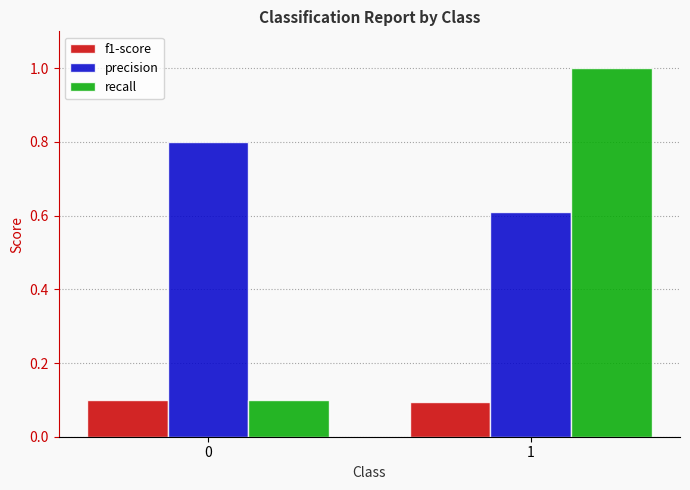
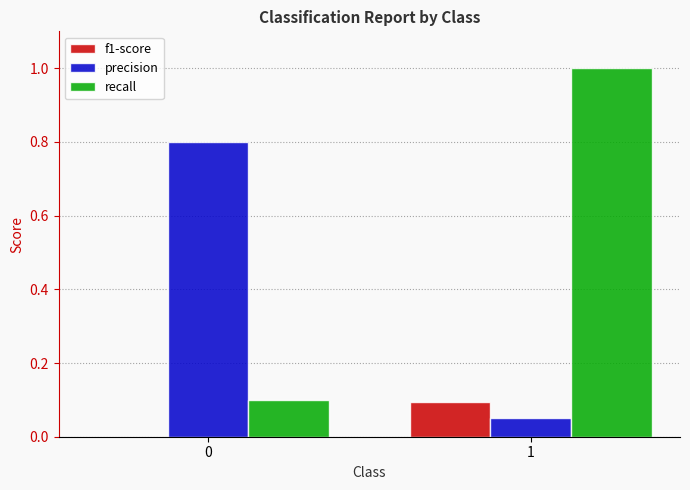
f1-score, 0: 0.1 -> 0.0
precision, 1: 0.61 -> 0.05
